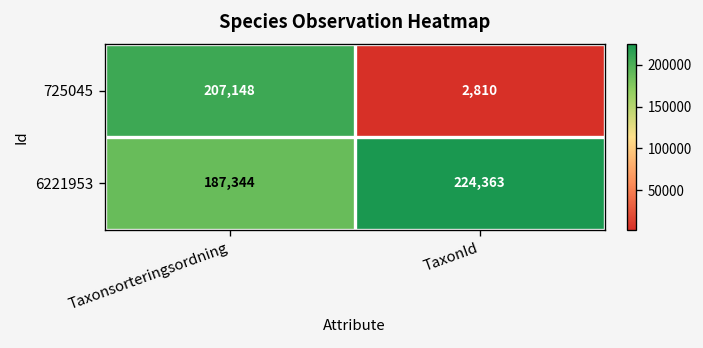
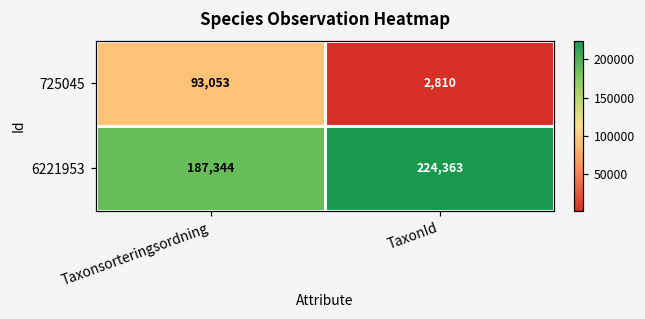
725045, Taxonsorteringsordning: 207,148 -> 93,053
